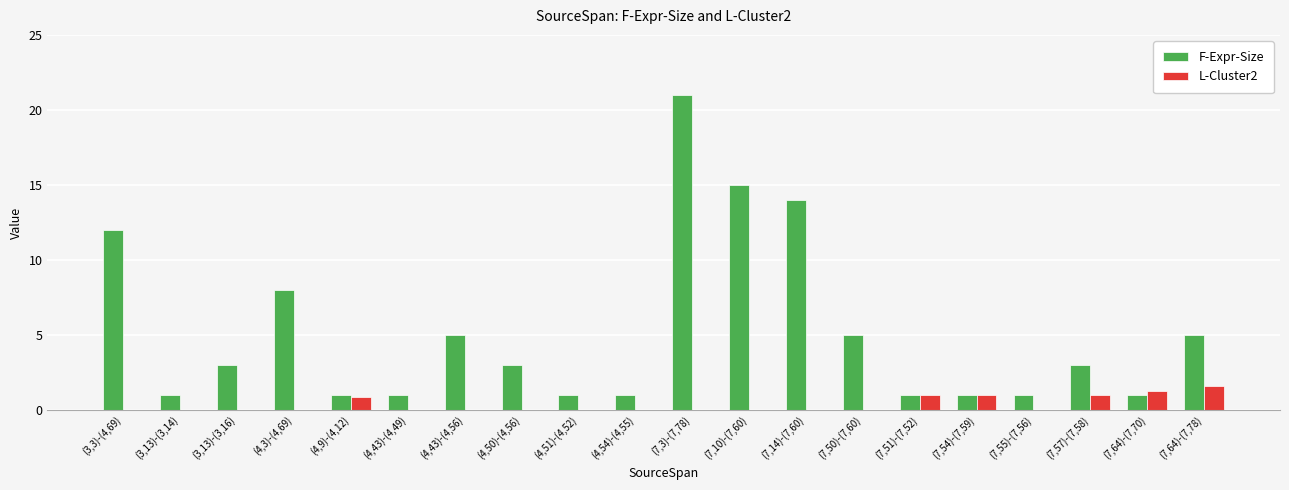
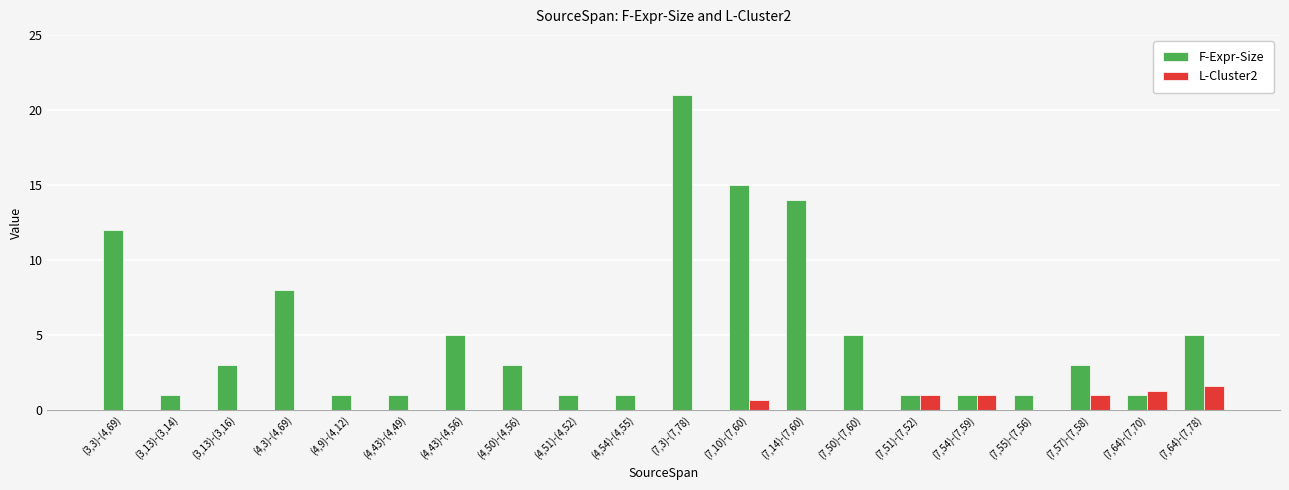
L-Cluster2, (4,9)-(4,12): 0.9 -> 0.0
L-Cluster2, (7,10)-(7,60): 0.0 -> 0.7
